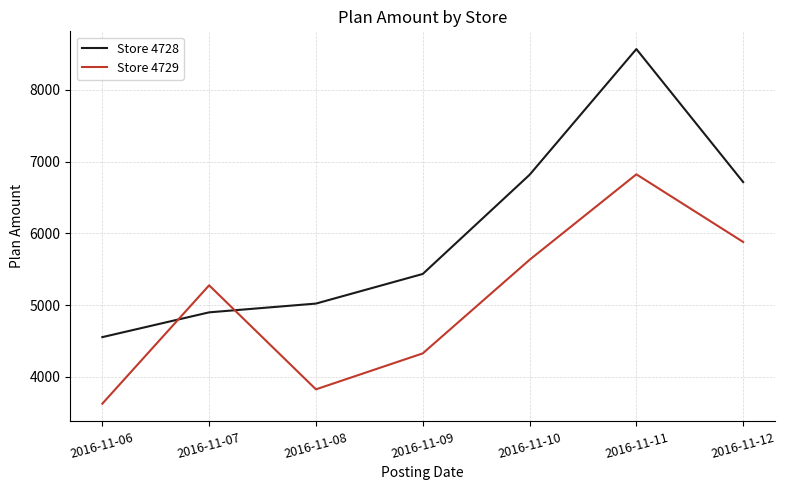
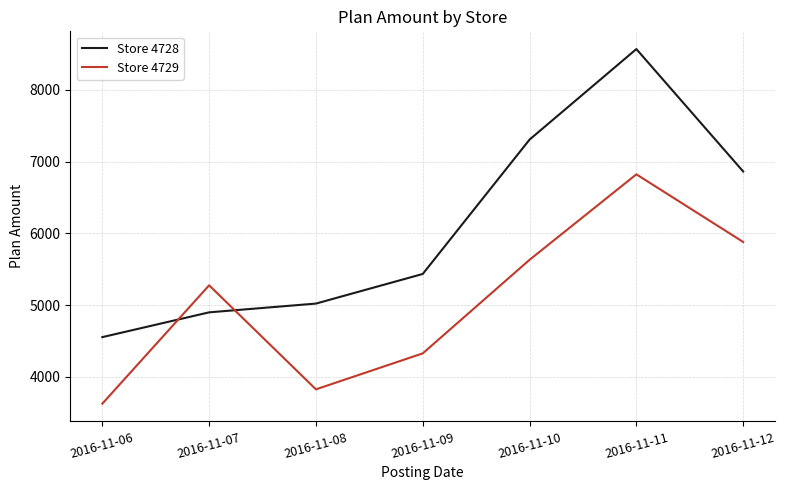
Store 4728, 2016-11-10: 6800 -> 7300
Store 4728, 2016-11-12: 6700 -> 6900
